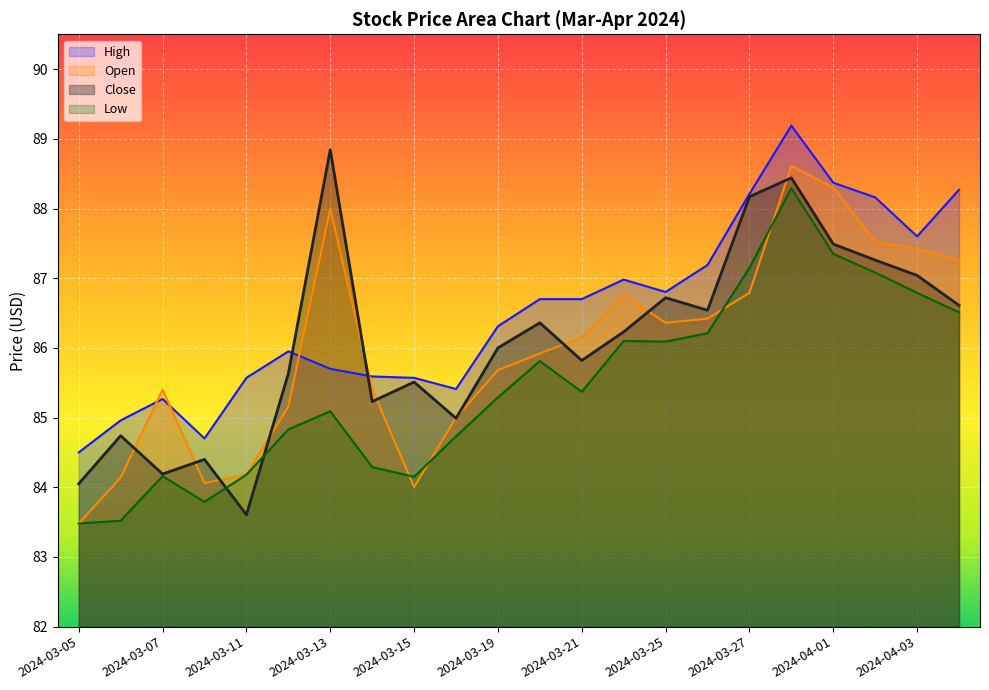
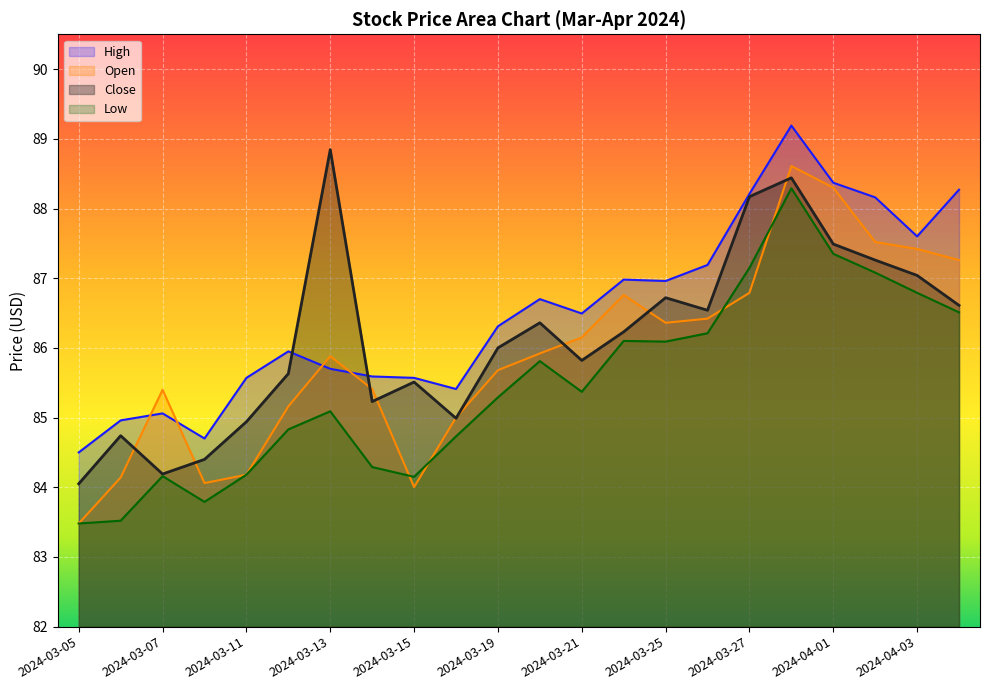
High, 2024-03-07: 85.3 -> 85.1
Close, 2024-03-11: 83.6 -> 84.9
Open, 2024-03-13: 88.0 -> 85.9
High, 2024-03-21: 86.7 -> 86.5
High, 2024-03-25: 86.8 -> 87.0
